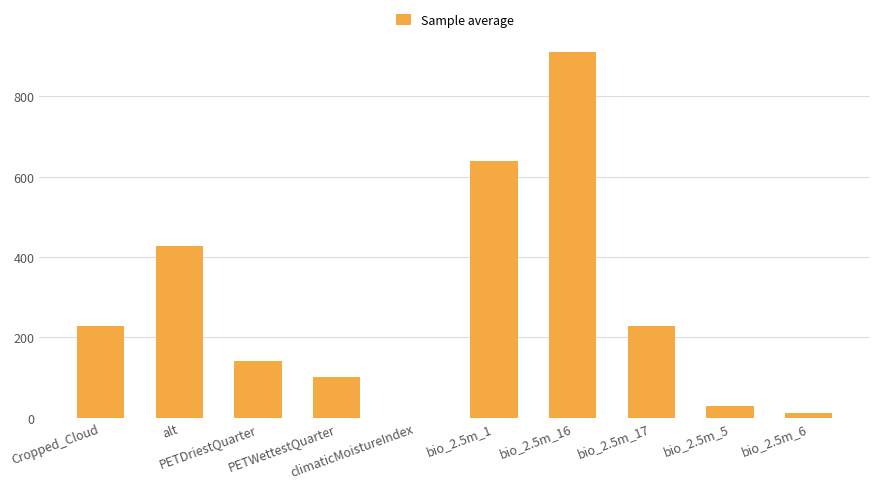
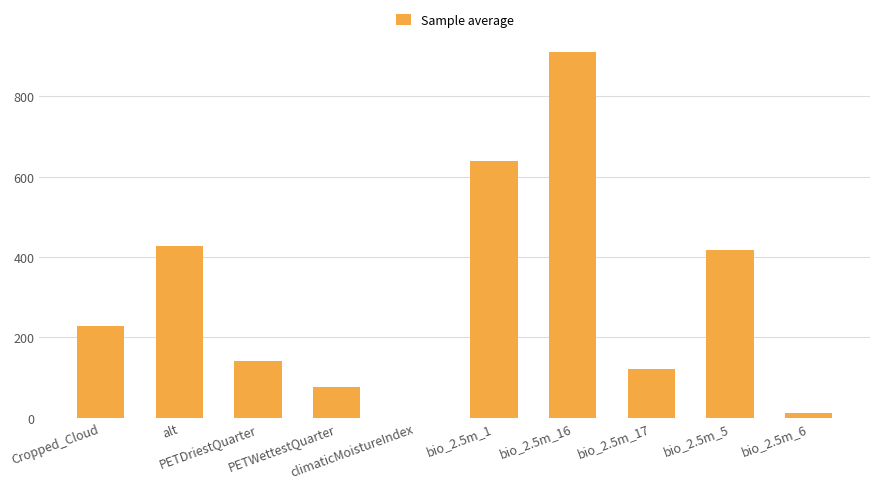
PETWettestQuarter: 100 -> 80
bio_2.5m_17: 230 -> 120
bio_2.5m_5: 30 -> 420
